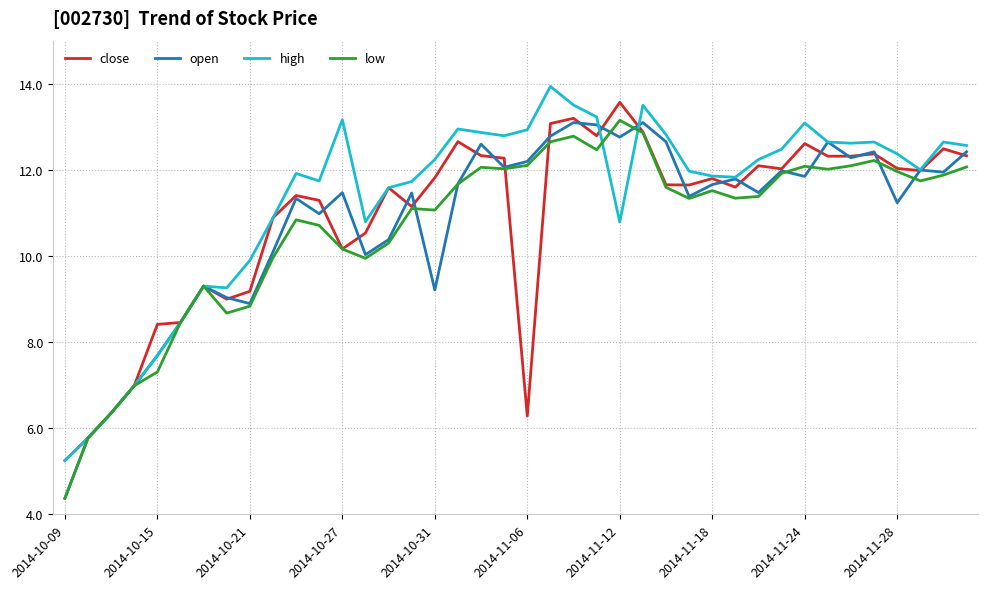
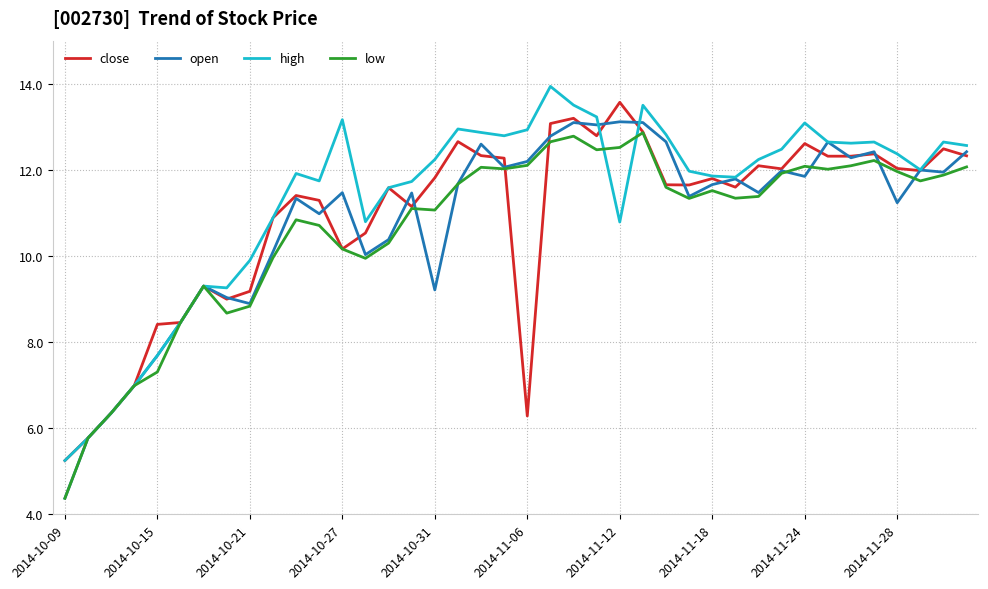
open, 2014-11-12: 12.8 -> 13.1
low, 2014-11-12: 13.2 -> 12.5
